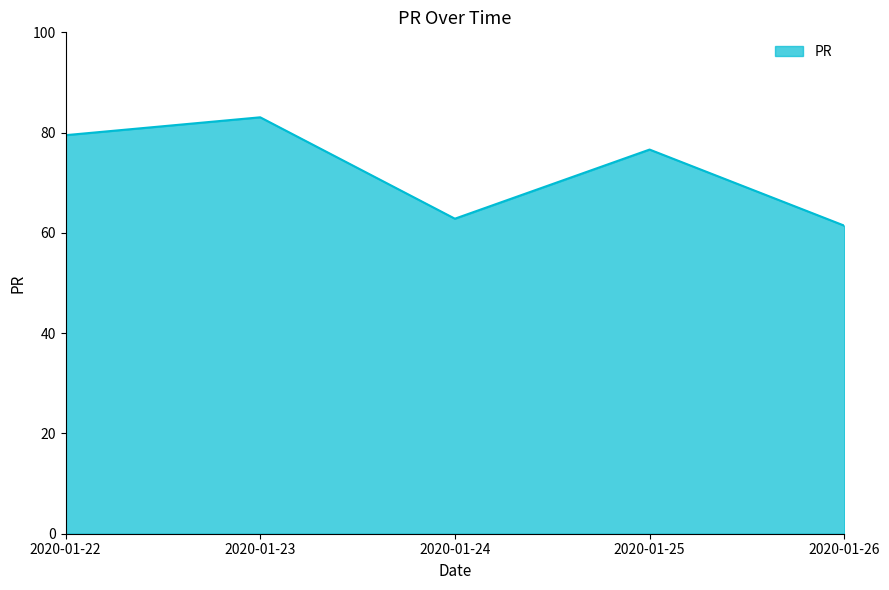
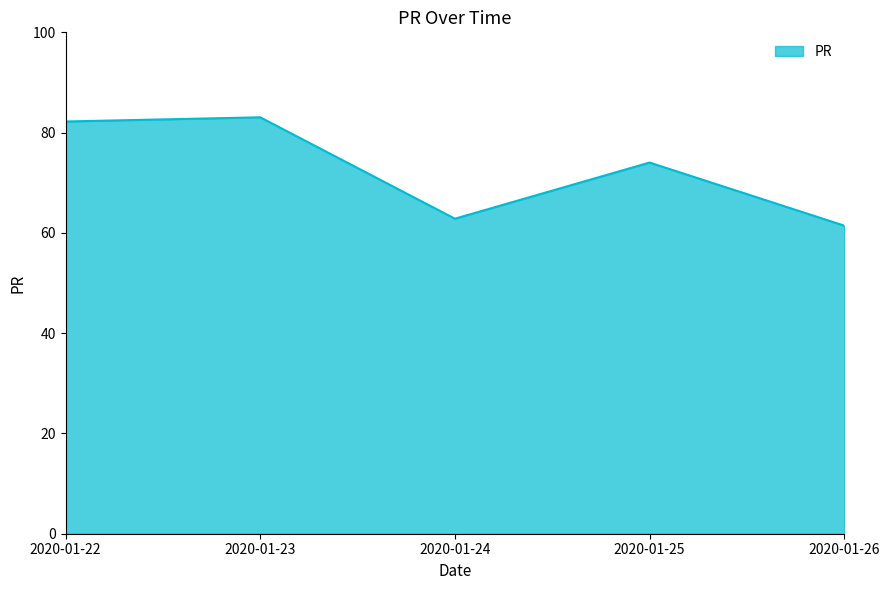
2020-01-22: 79 -> 82
2020-01-25: 77 -> 74
